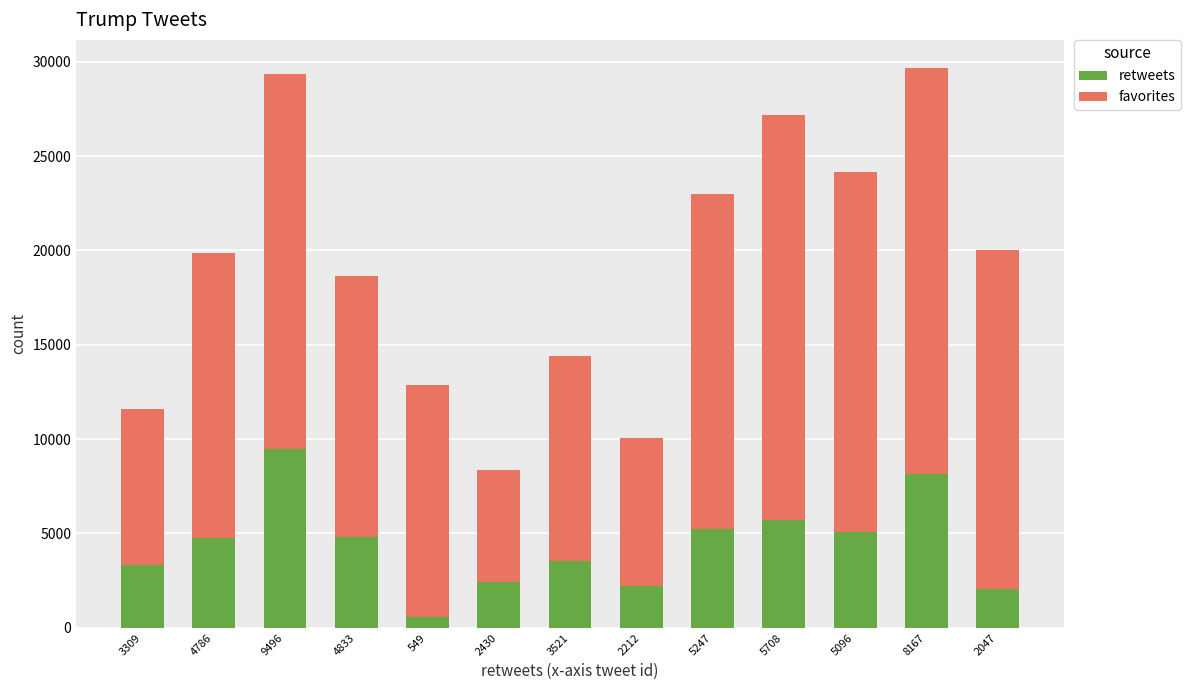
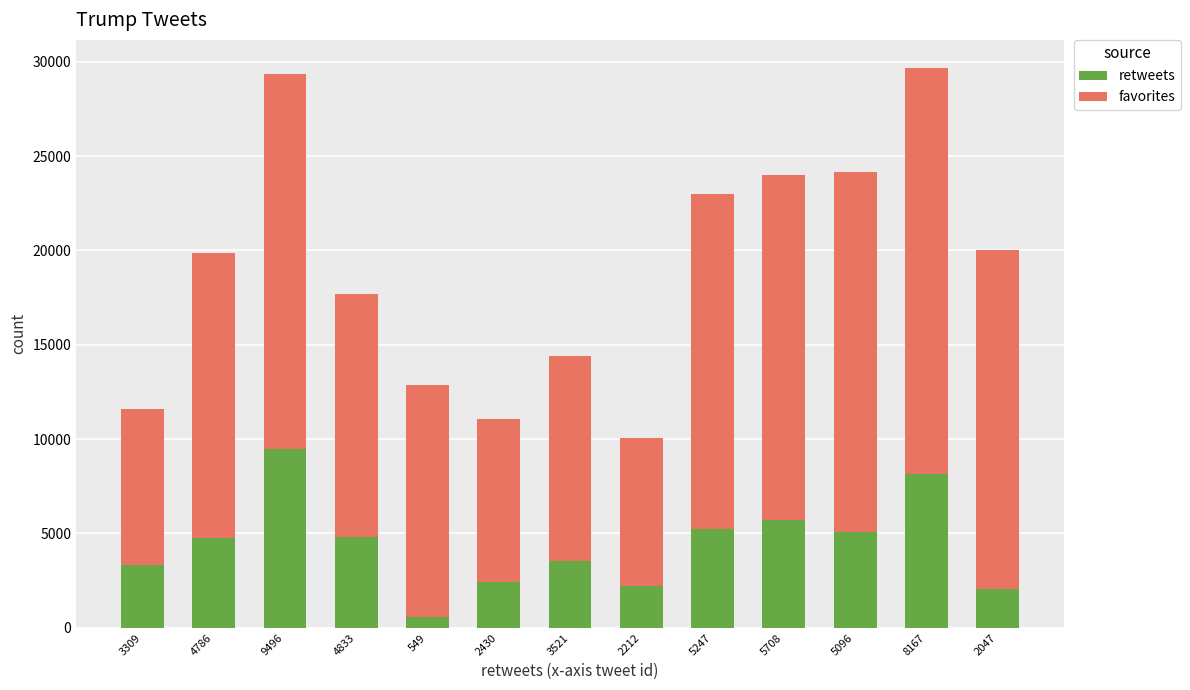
favorites, 4833: 13800 -> 12900
favorites, 2430: 5900 -> 8700
favorites, 5708: 21500 -> 18300
